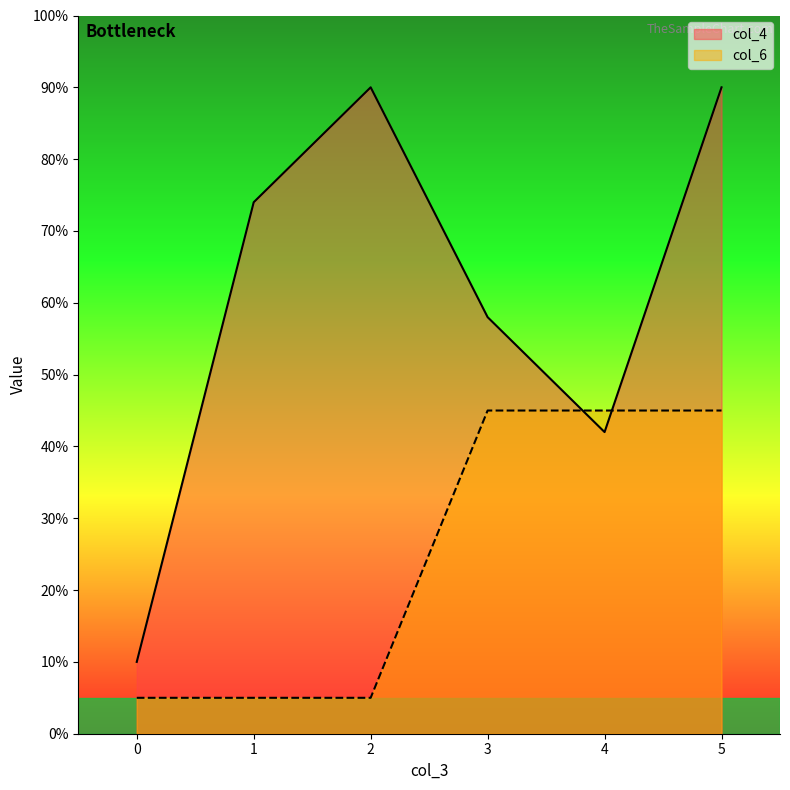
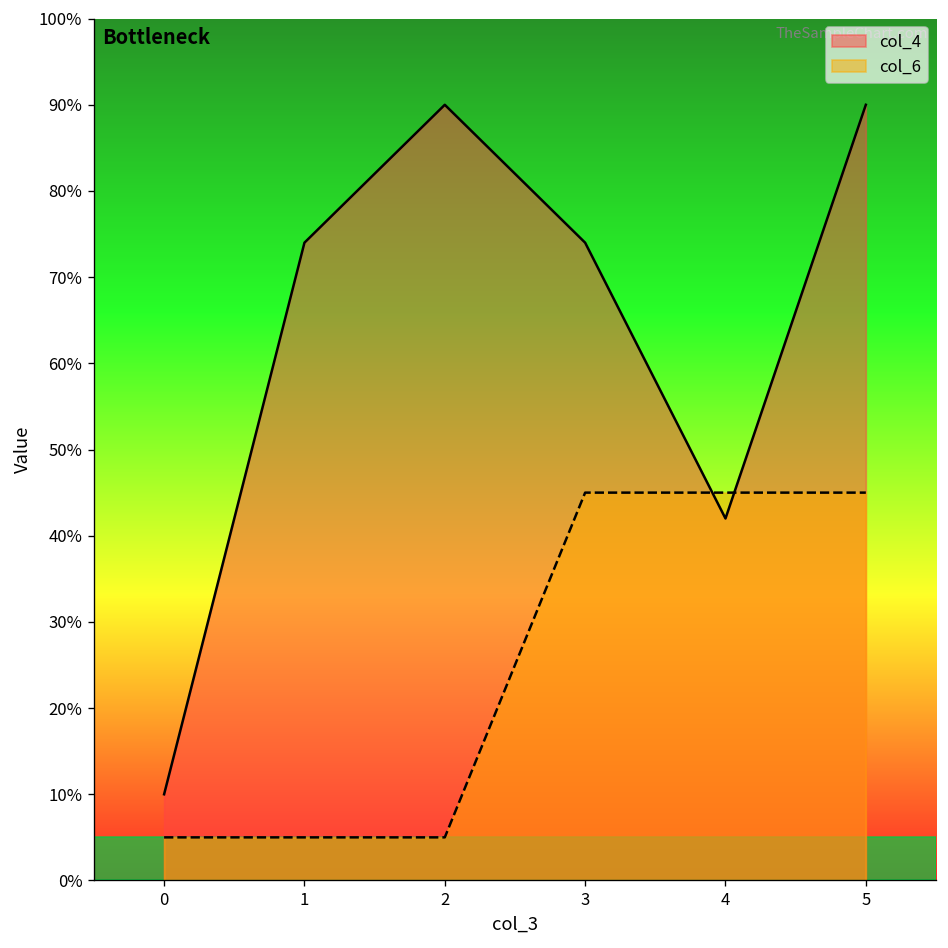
col_4, 3: 58% -> 74%
